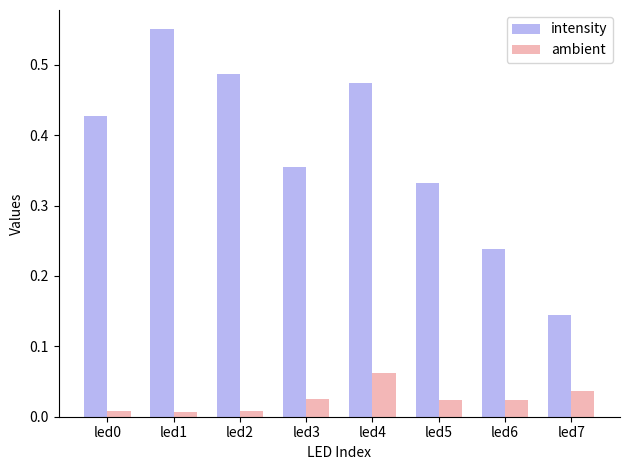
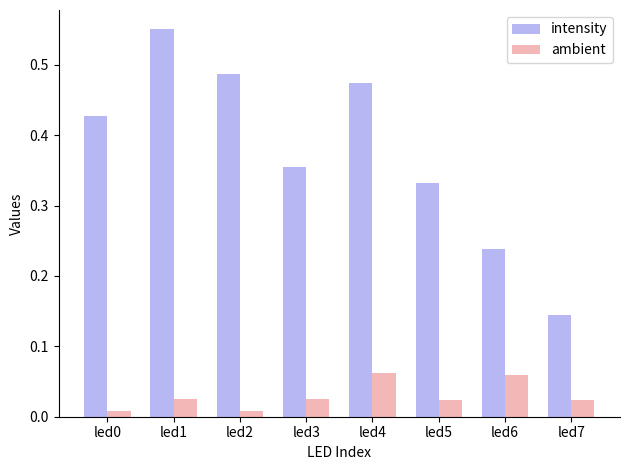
ambient, led1: 0.01 -> 0.03
ambient, led6: 0.02 -> 0.06
ambient, led7: 0.04 -> 0.02
